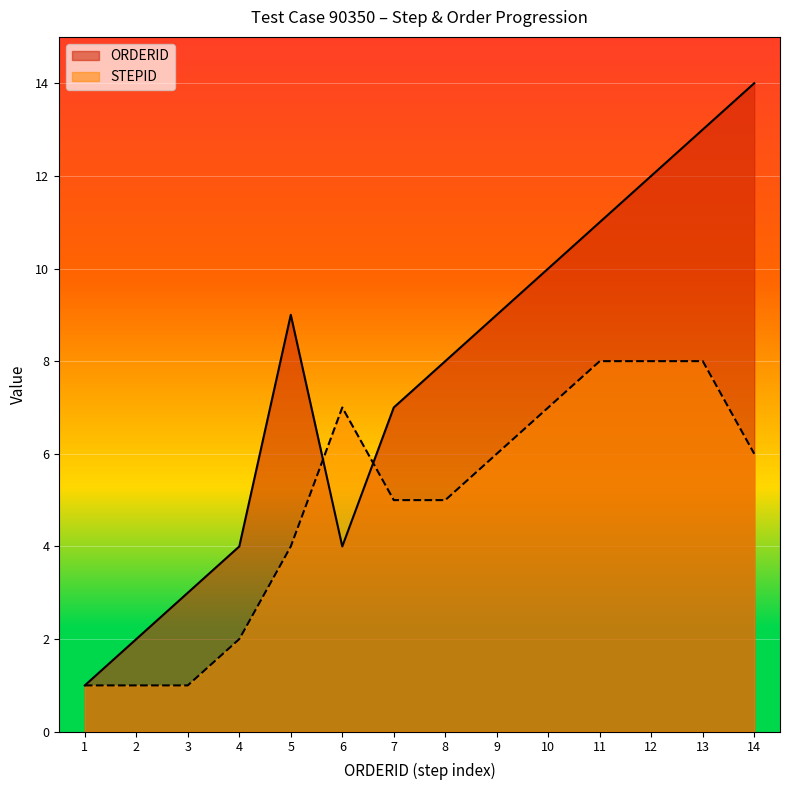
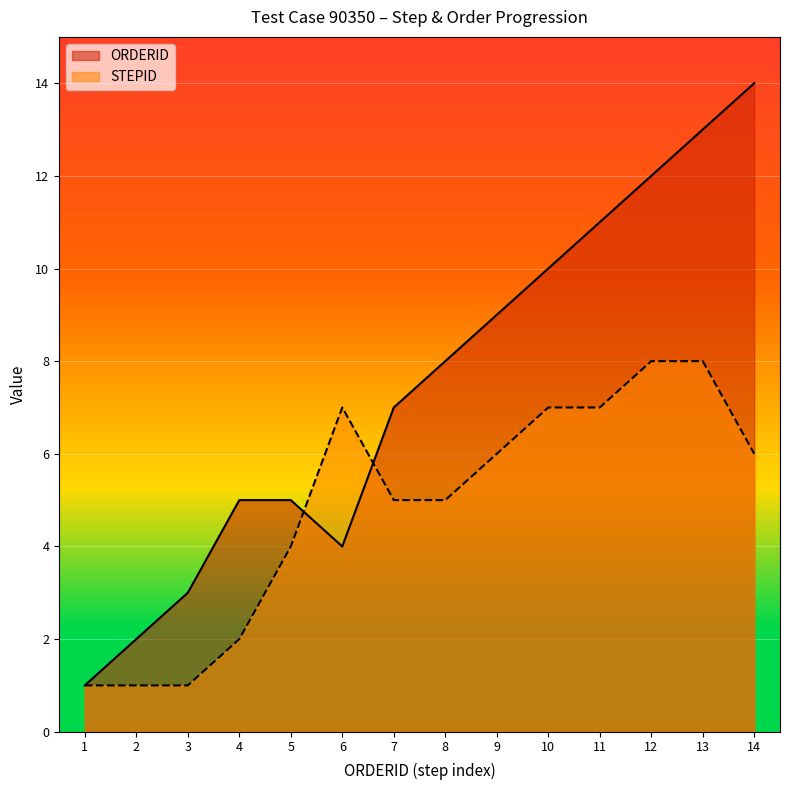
ORDERID, 4: 4 -> 5
ORDERID, 5: 9 -> 5
STEPID, 11: 8 -> 7
